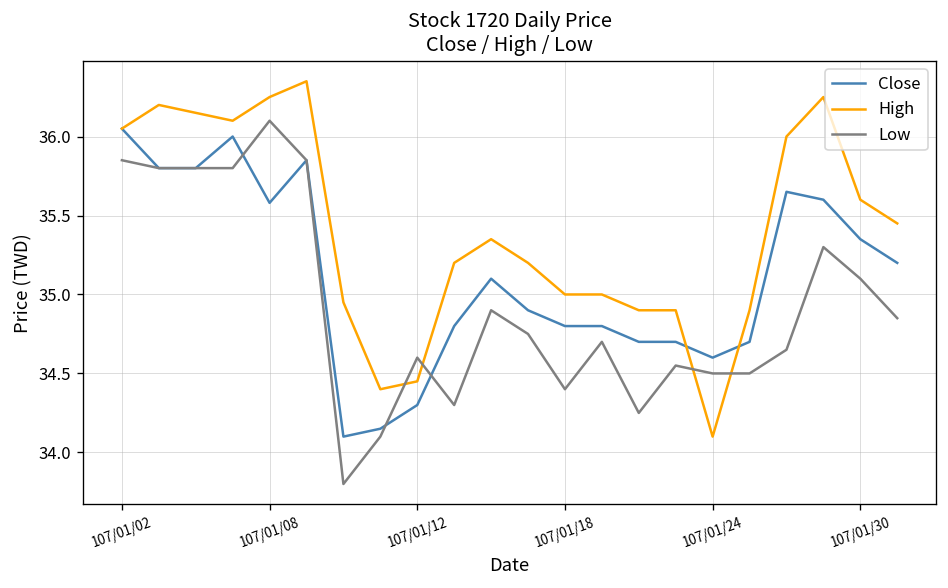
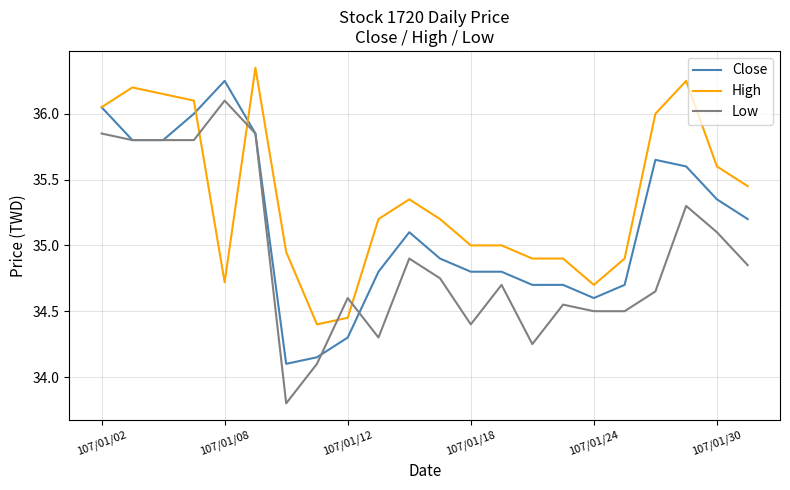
Close, 107/01/08: 35.58 -> 36.25
High, 107/01/08: 36.25 -> 34.72
High, 107/01/24: 34.1 -> 34.7
